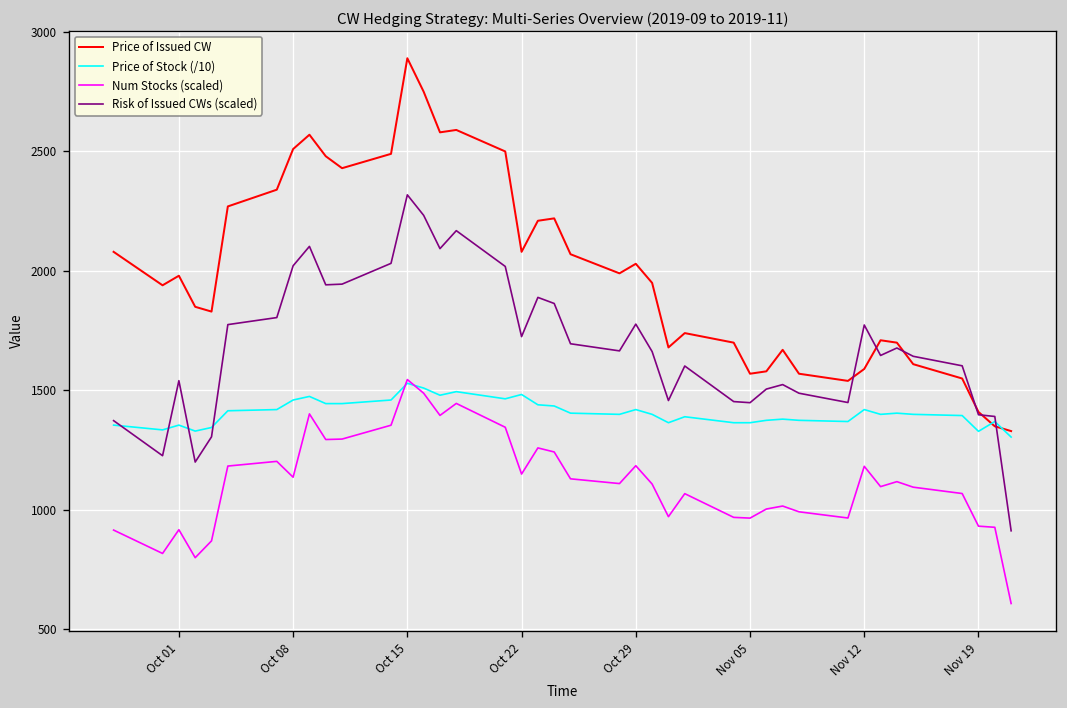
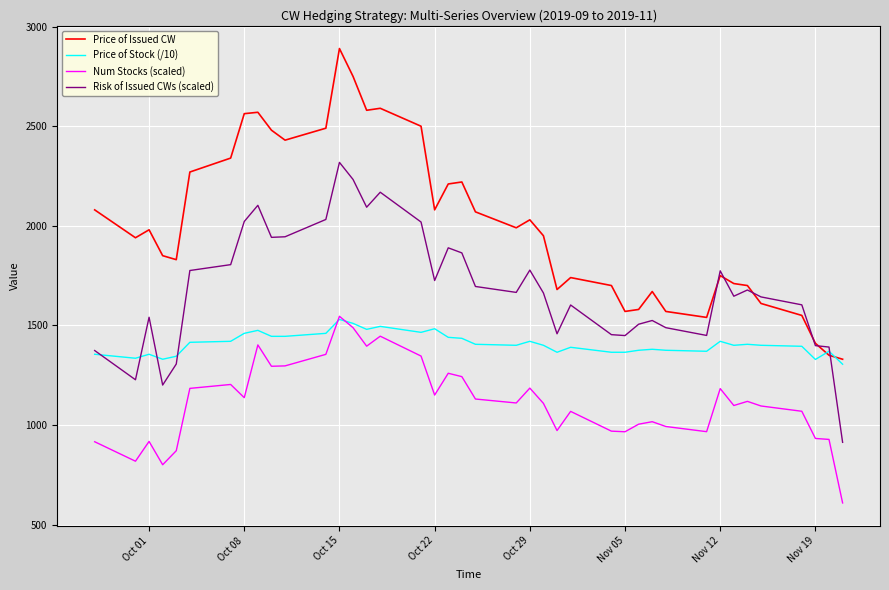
Price of Issued CW, Oct 08: 2510 -> 2560
Price of Issued CW, Nov 12: 1590 -> 1750
